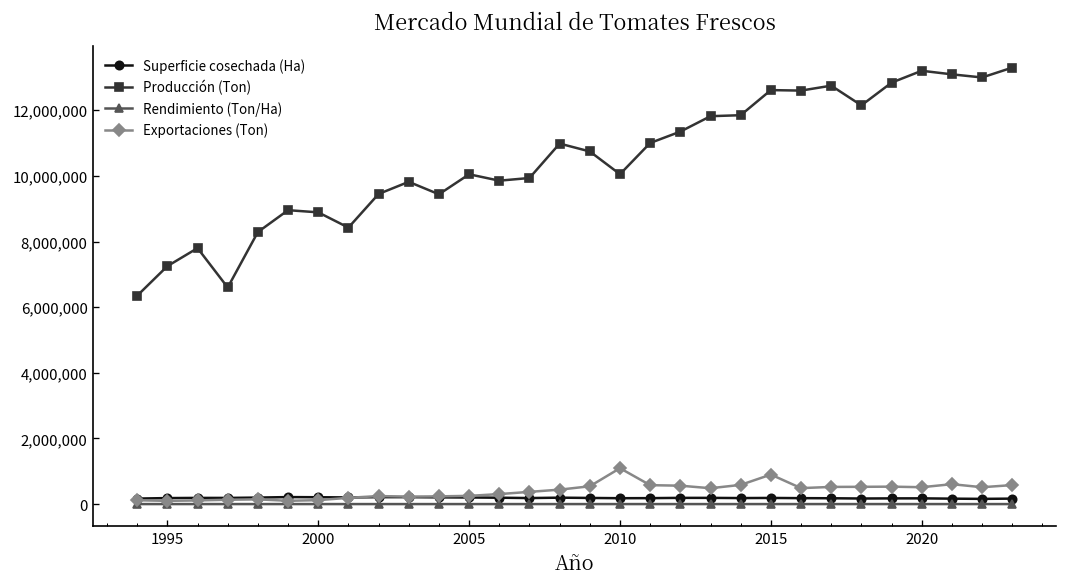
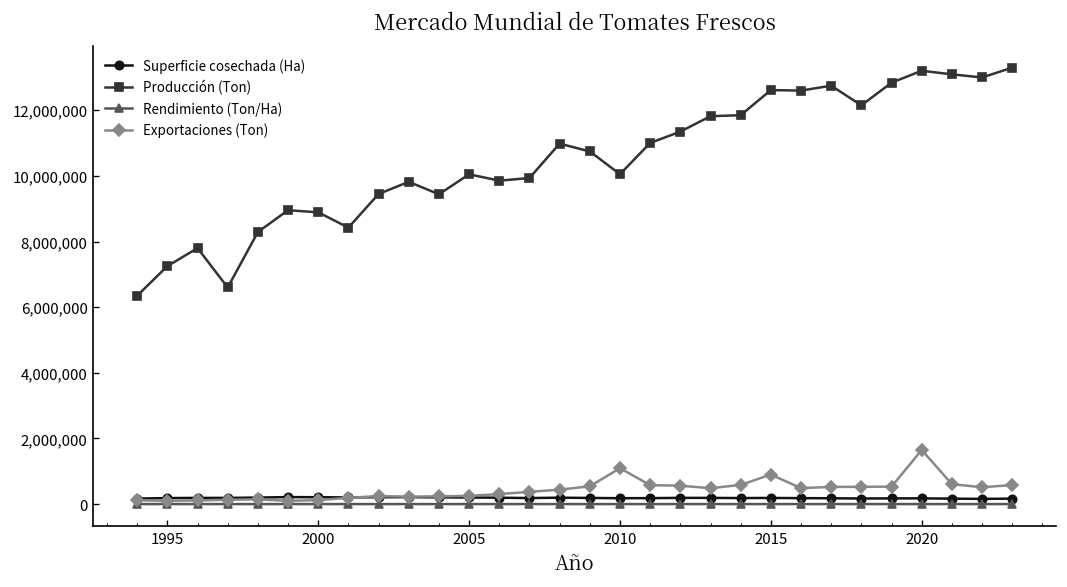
Exportaciones (Ton), 2020: 500,000 -> 1,600,000
